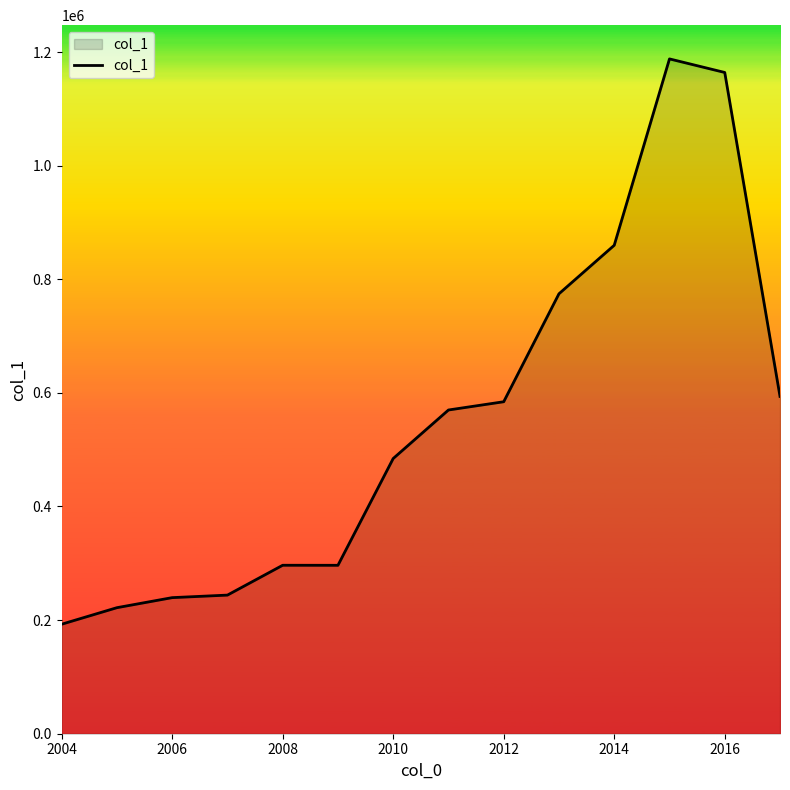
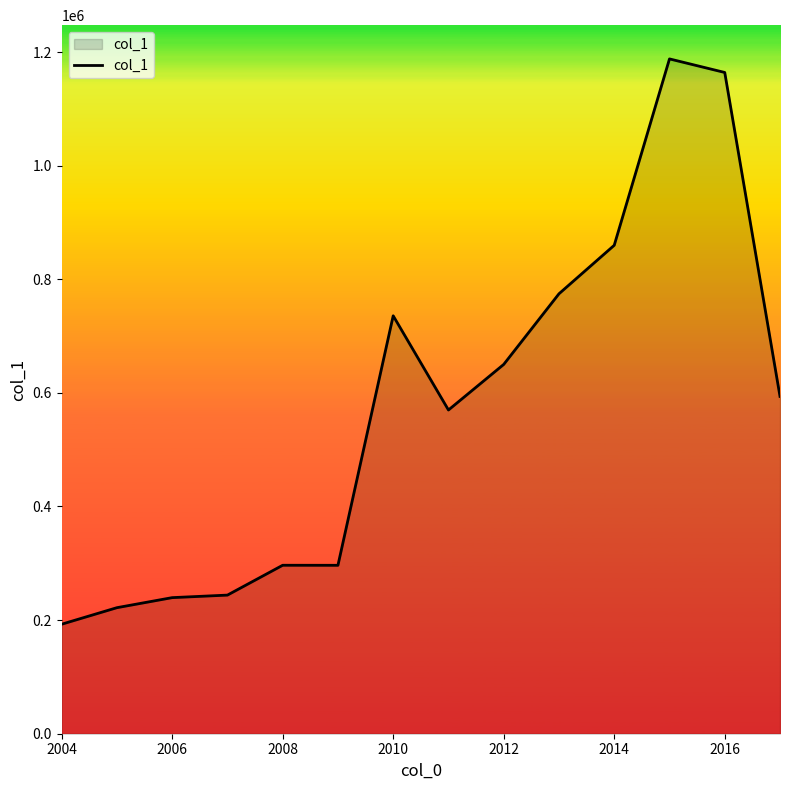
2010: 480000 -> 740000
2012: 580000 -> 650000
